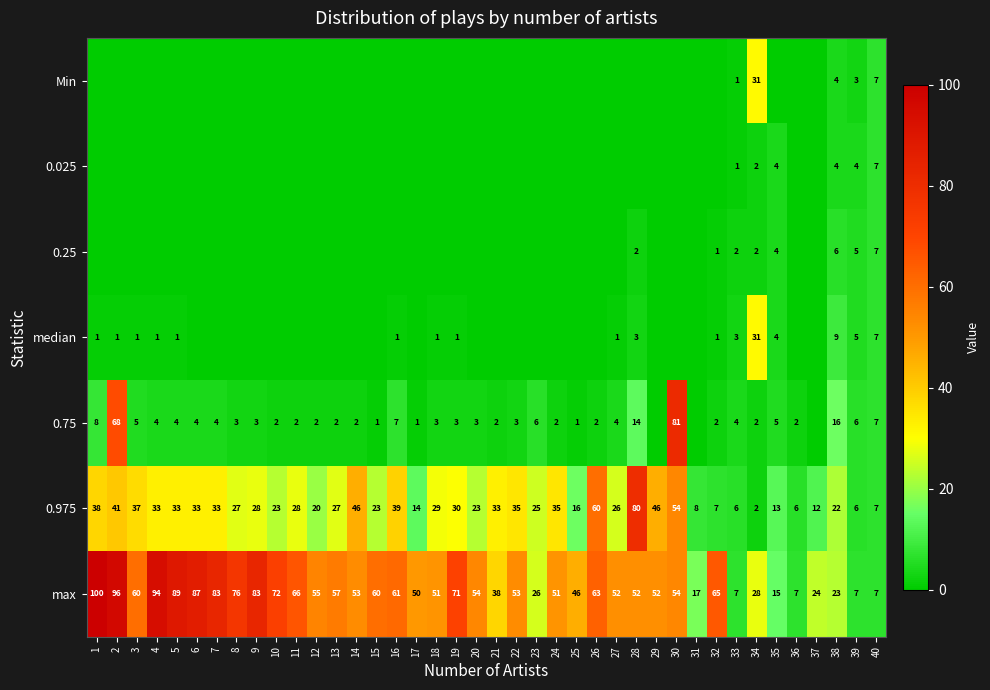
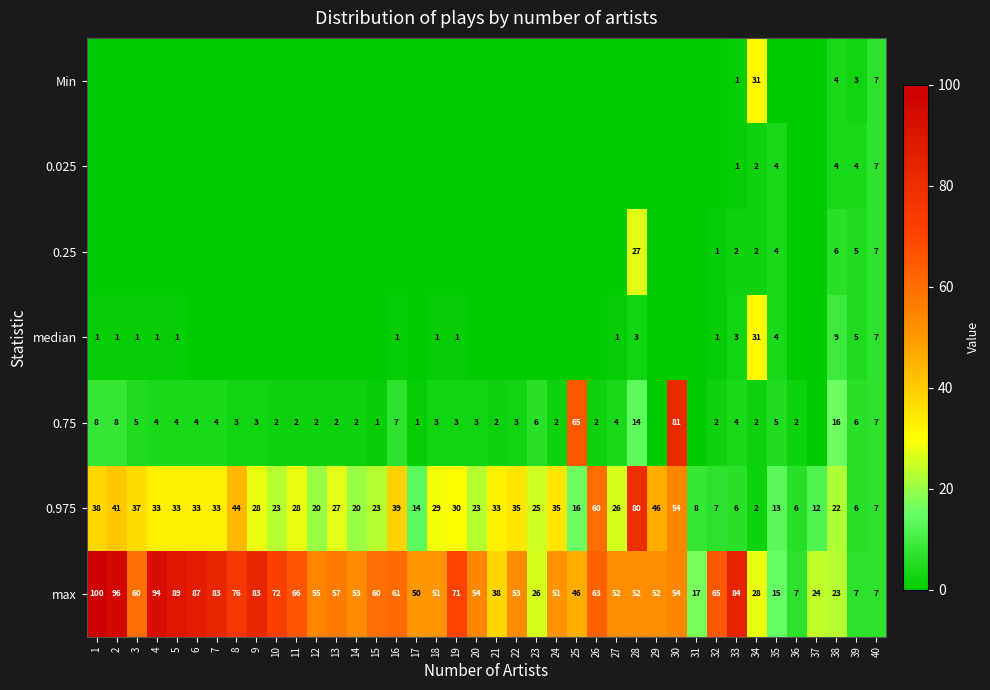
0.25, 28: 2 -> 27
0.75, 2: 68 -> 8
0.75, 25: 1 -> 65
0.975, 8: 27 -> 44
0.975, 14: 46 -> 20
max, 33: 7 -> 84
